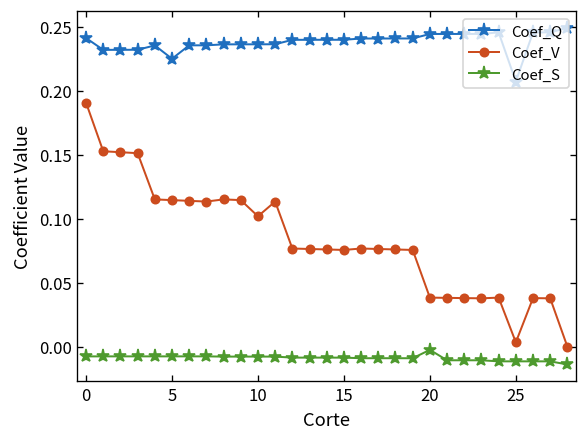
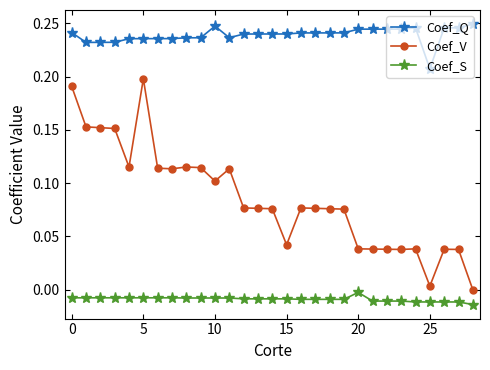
Coef_Q, 5: 0.225 -> 0.236
Coef_V, 5: 0.115 -> 0.198
Coef_Q, 10: 0.236 -> 0.247
Coef_V, 15: 0.076 -> 0.042
